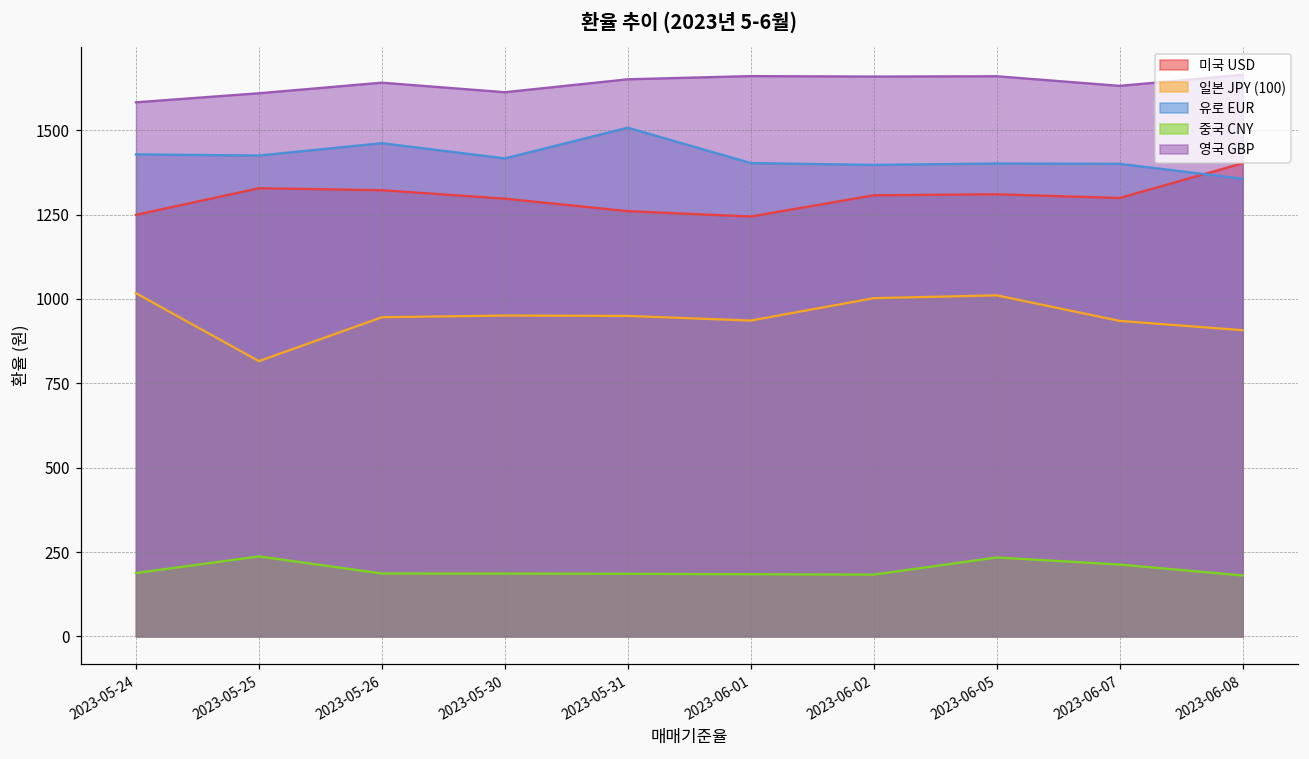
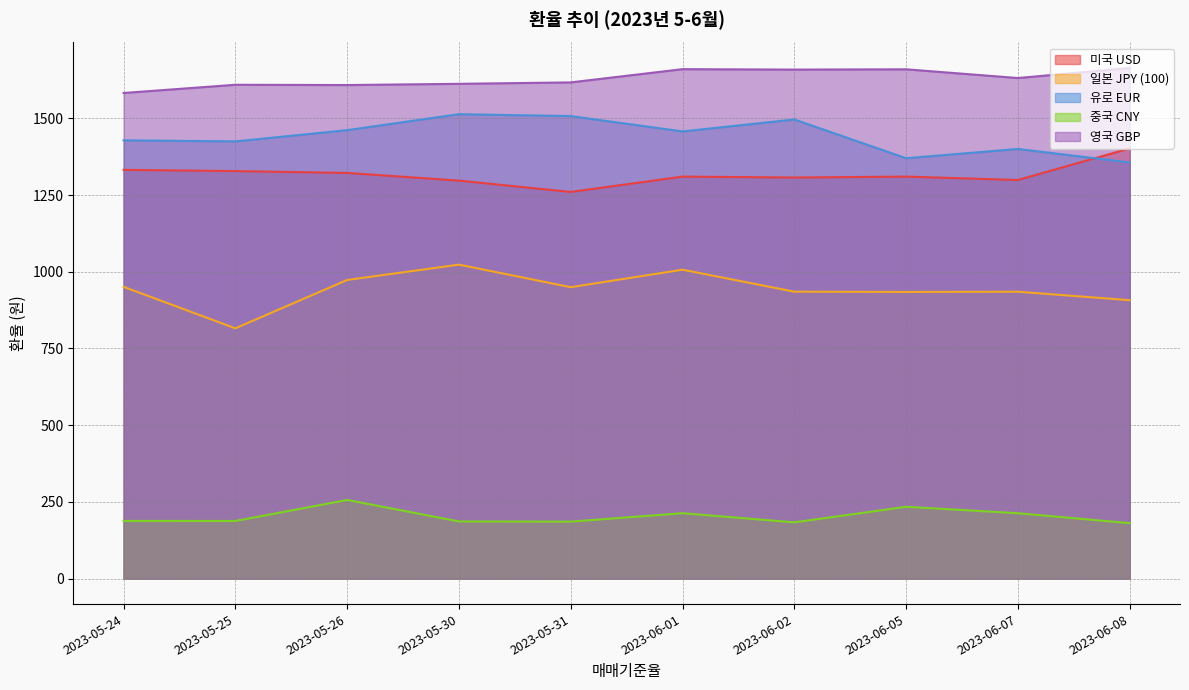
미국 USD, 2023-05-24: 1250 -> 1330
일본 JPY (100), 2023-05-24: 1020 -> 950
중국 CNY, 2023-05-25: 240 -> 190
일본 JPY (100), 2023-05-26: 950 -> 970
중국 CNY, 2023-05-26: 190 -> 260
영국 GBP, 2023-05-26: 1640 -> 1610
일본 JPY (100), 2023-05-30: 950 -> 1020
유로 EUR, 2023-05-30: 1420 -> 1510
영국 GBP, 2023-05-31: 1650 -> 1620
미국 USD, 2023-06-01: 1240 -> 1310
일본 JPY (100), 2023-06-01: 940 -> 1010
유로 EUR, 2023-06-01: 1400 -> 1460
중국 CNY, 2023-06-01: 180 -> 210
일본 JPY (100), 2023-06-02: 1000 -> 930
유로 EUR, 2023-06-02: 1400 -> 1500
일본 JPY (100), 2023-06-05: 1010 -> 930
유로 EUR, 2023-06-05: 1400 -> 1370
